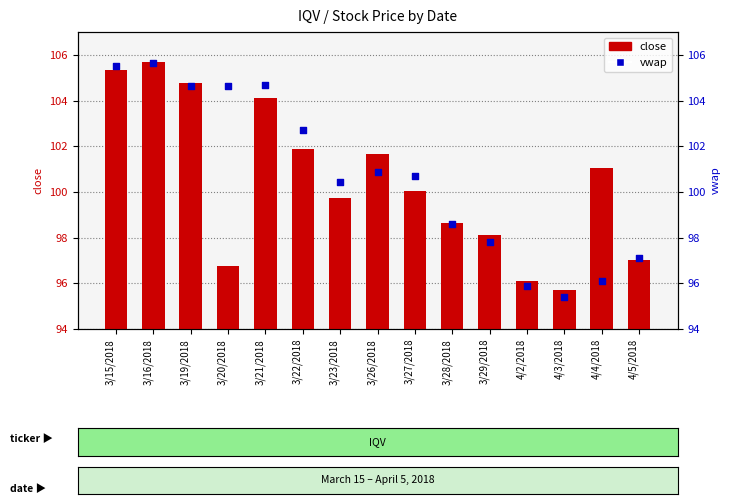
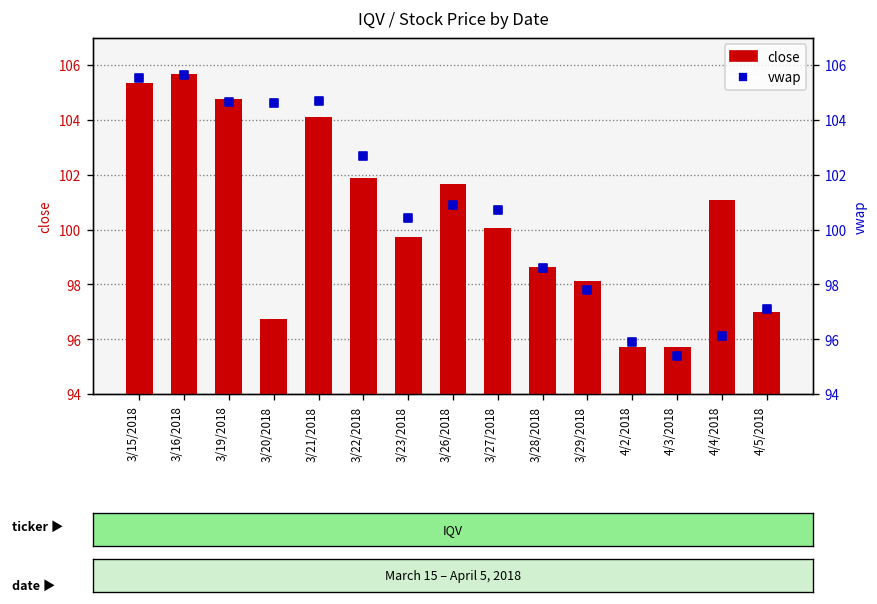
close, 4/2/2018: 96.1 -> 95.7
